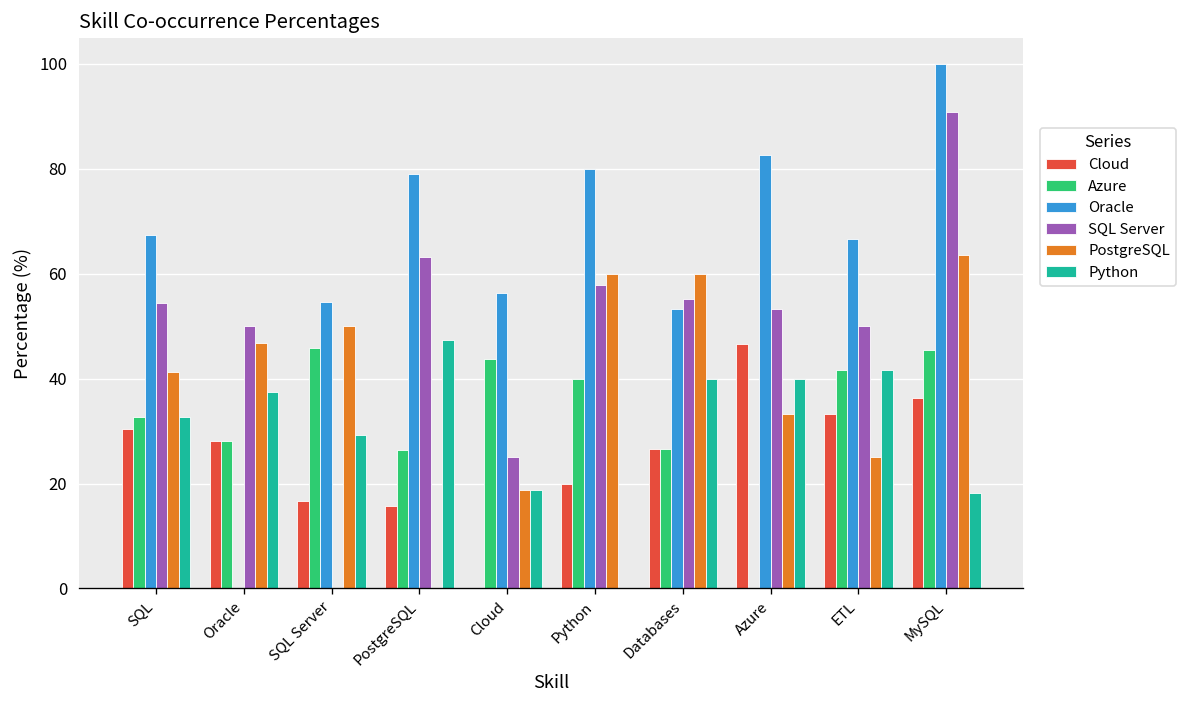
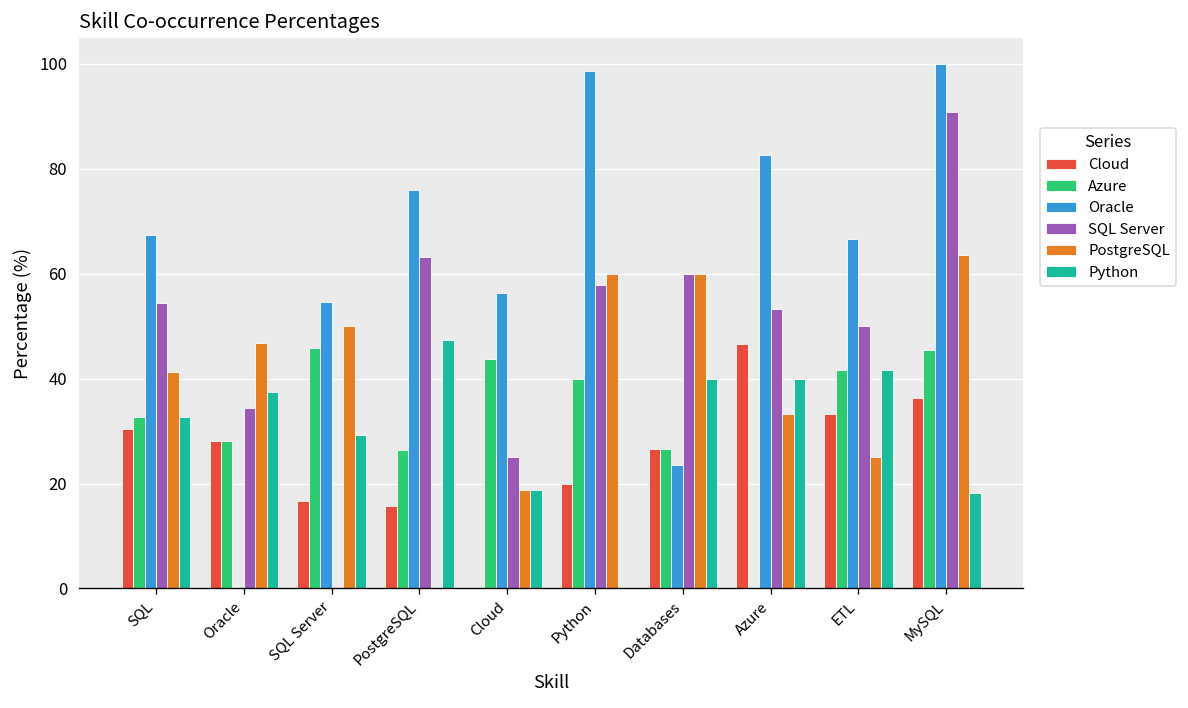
SQL Server, Oracle: 50 -> 34
Oracle, PostgreSQL: 79 -> 76
Oracle, Python: 80 -> 99
Oracle, Databases: 53 -> 24
SQL Server, Databases: 55 -> 60
